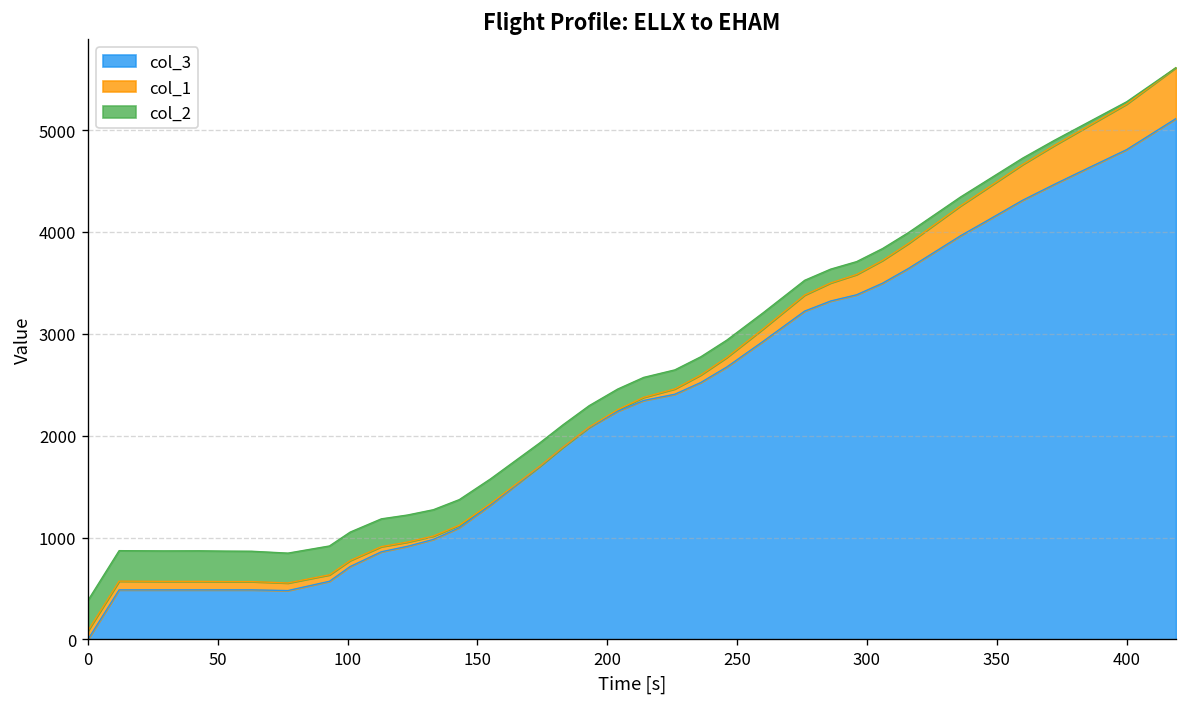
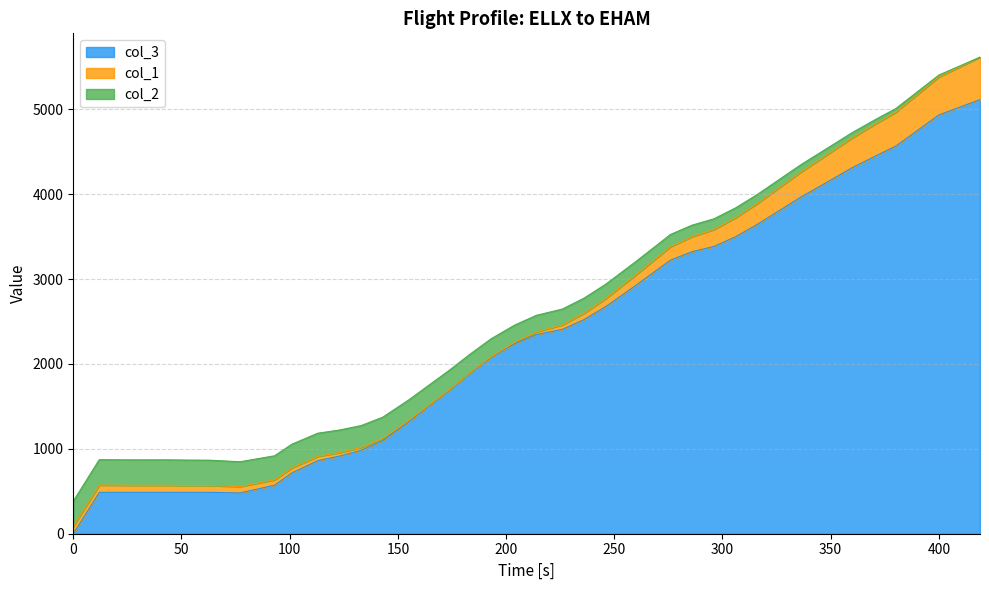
col_3, 400: 4800 -> 4900
